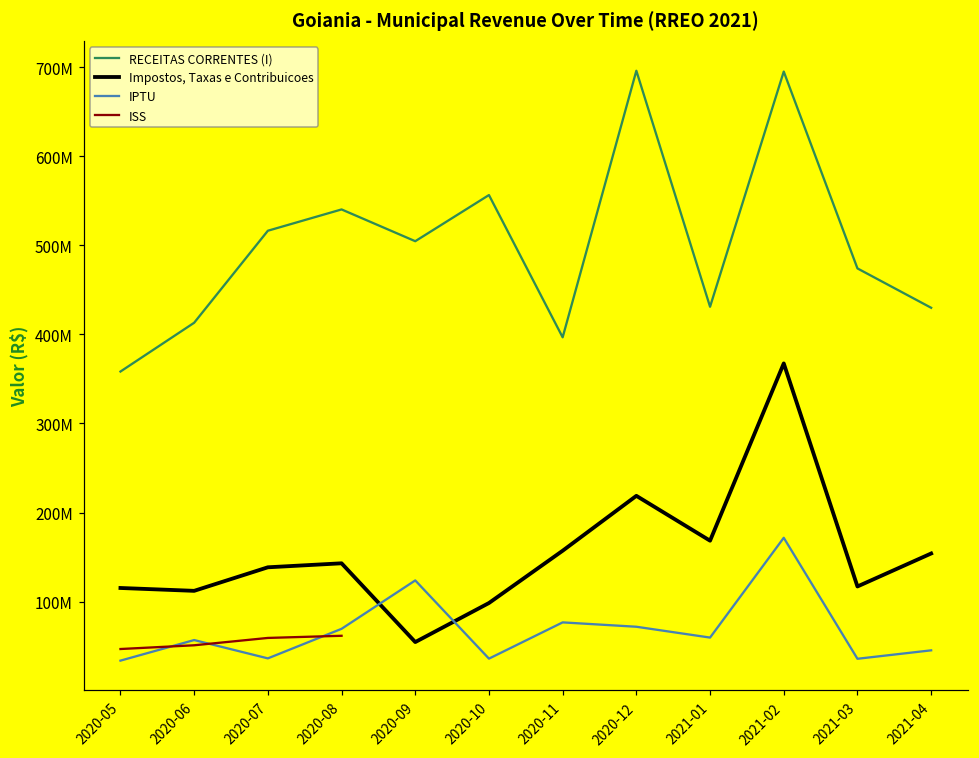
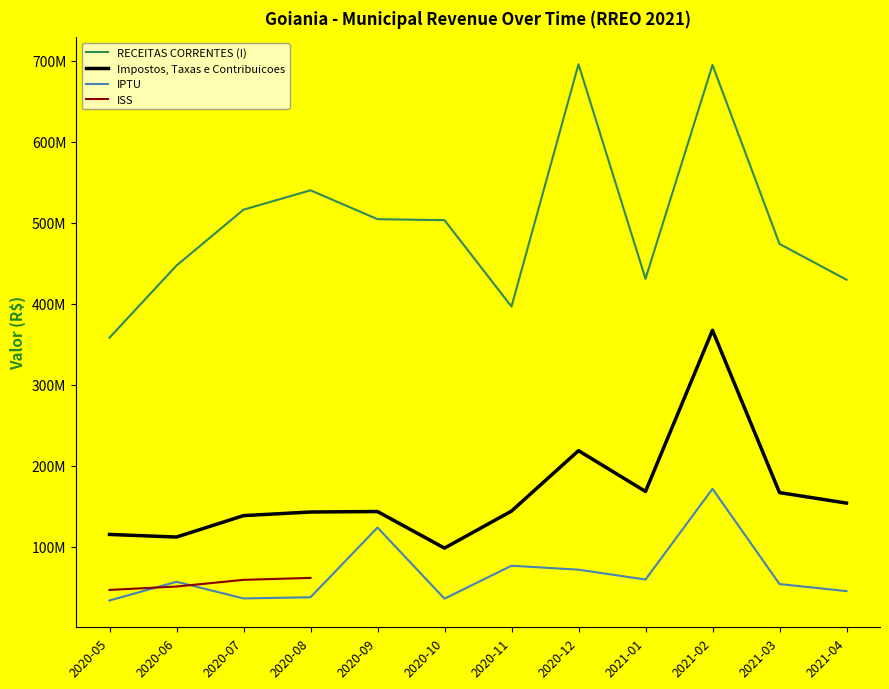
RECEITAS CORRENTES (I), 2020-06: 410000000 -> 450000000
IPTU, 2020-08: 70000000 -> 40000000
Impostos, Taxas e Contribuicoes, 2020-09: 50000000 -> 140000000
RECEITAS CORRENTES (I), 2020-10: 560000000 -> 500000000
Impostos, Taxas e Contribuicoes, 2020-11: 160000000 -> 140000000
Impostos, Taxas e Contribuicoes, 2021-03: 120000000 -> 170000000
IPTU, 2021-03: 40000000 -> 50000000
